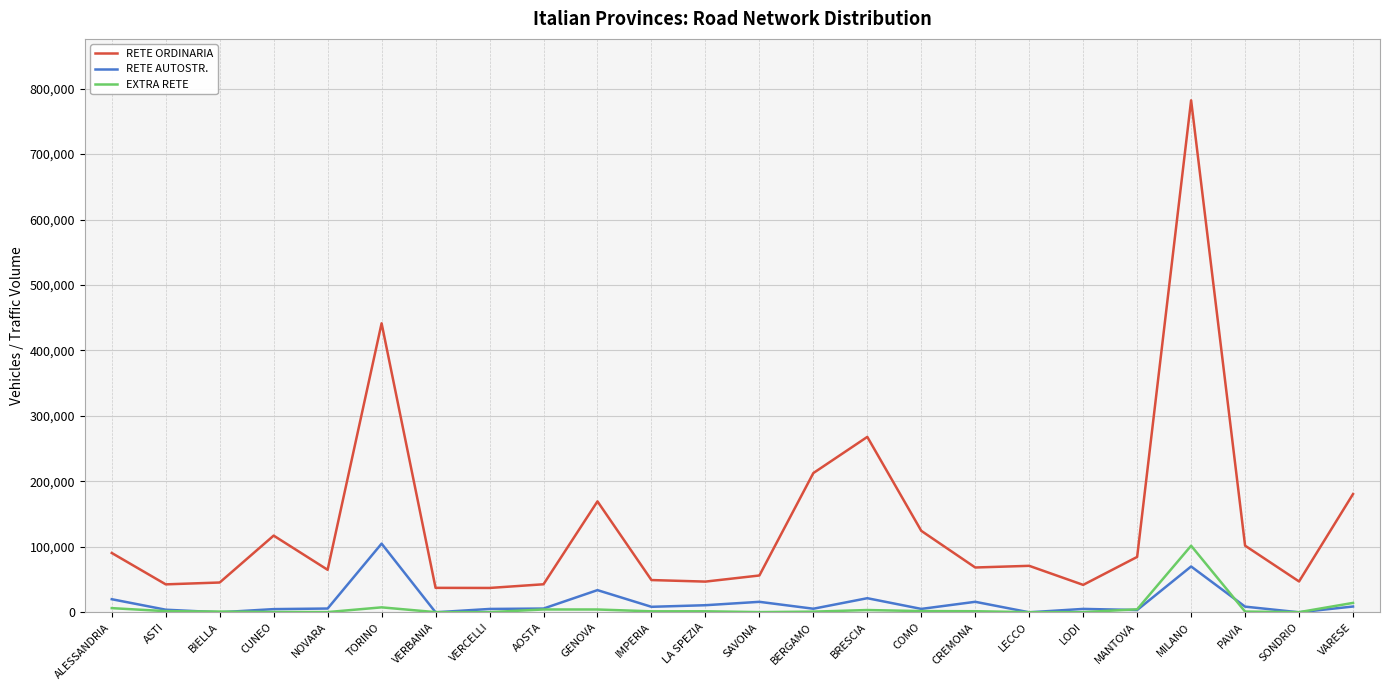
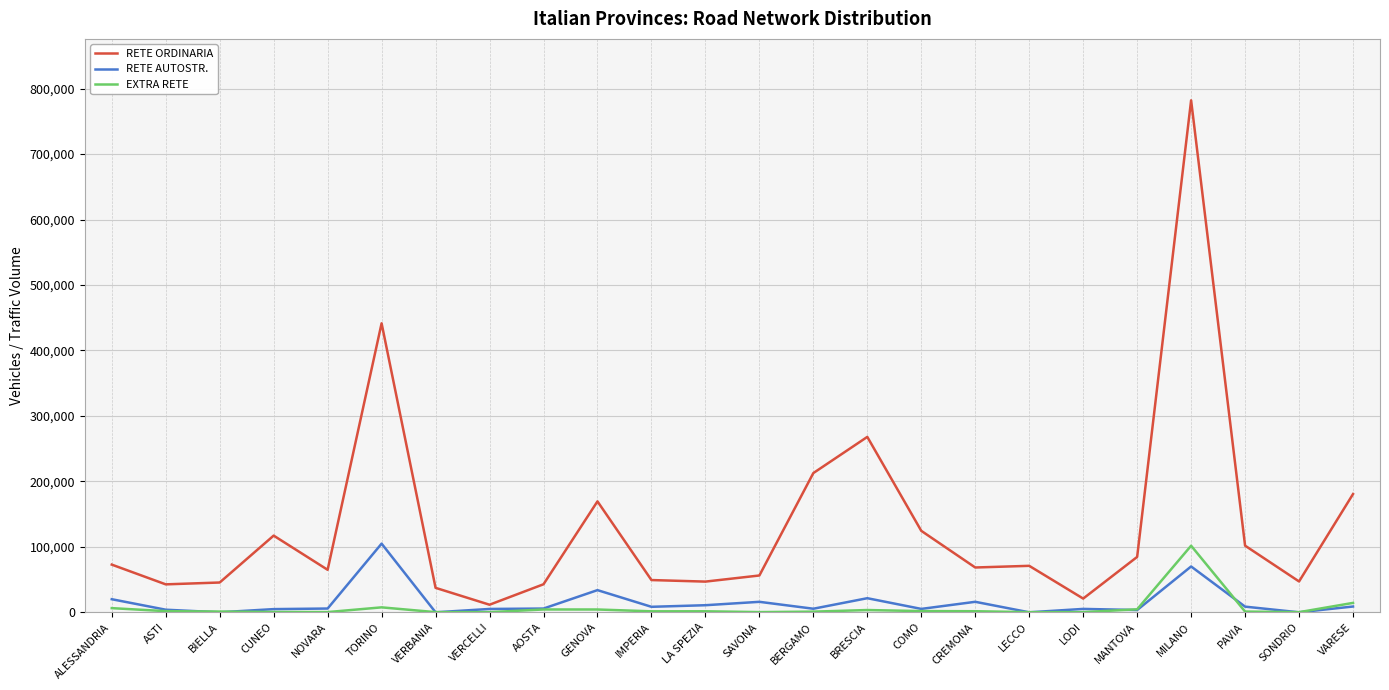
RETE ORDINARIA, ALESSANDRIA: 90,000 -> 70,000
RETE ORDINARIA, VERCELLI: 40,000 -> 10,000
RETE ORDINARIA, LODI: 40,000 -> 20,000
